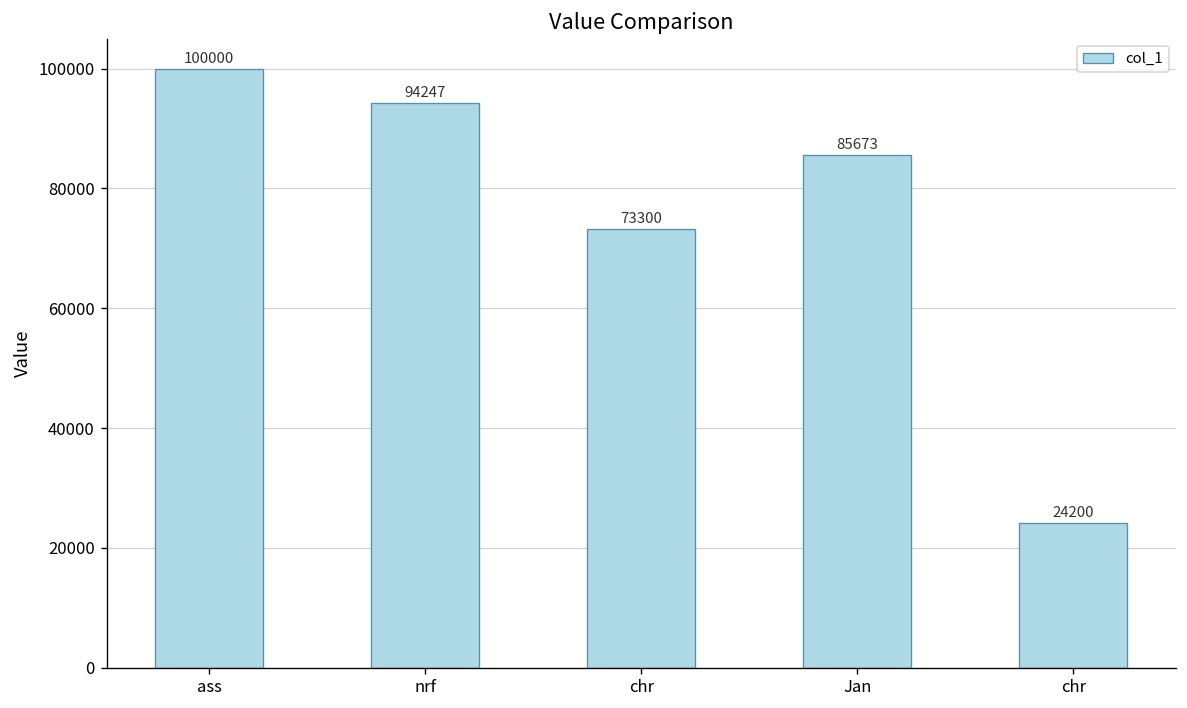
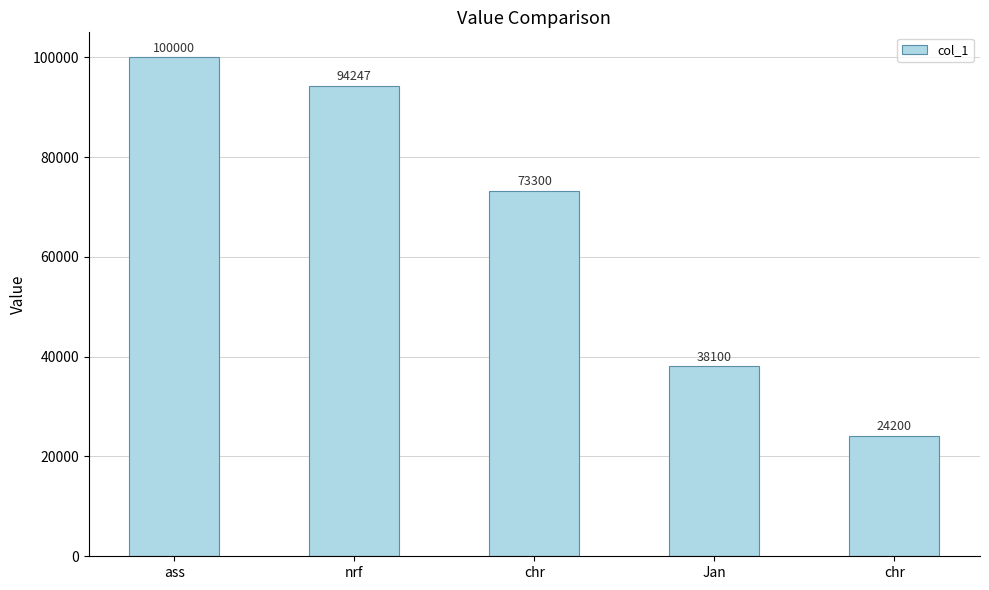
Jan: 85673 -> 38100
